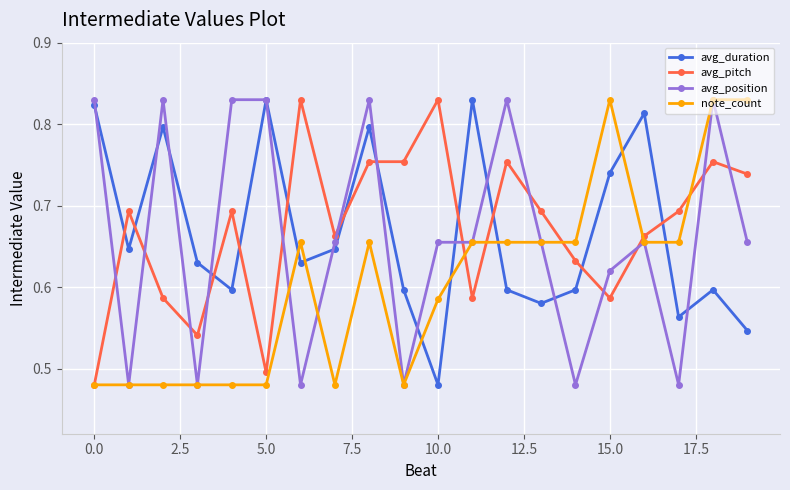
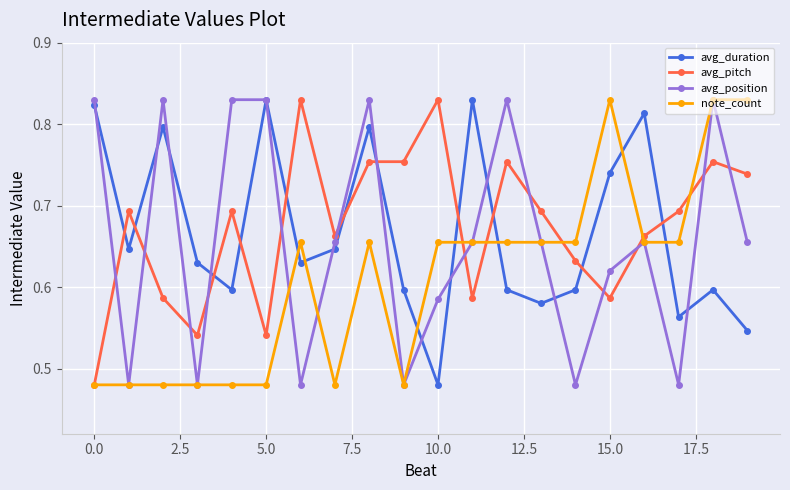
avg_pitch, 5.0: 0.50 -> 0.54
avg_position, 10.0: 0.66 -> 0.59
note_count, 10.0: 0.59 -> 0.66
